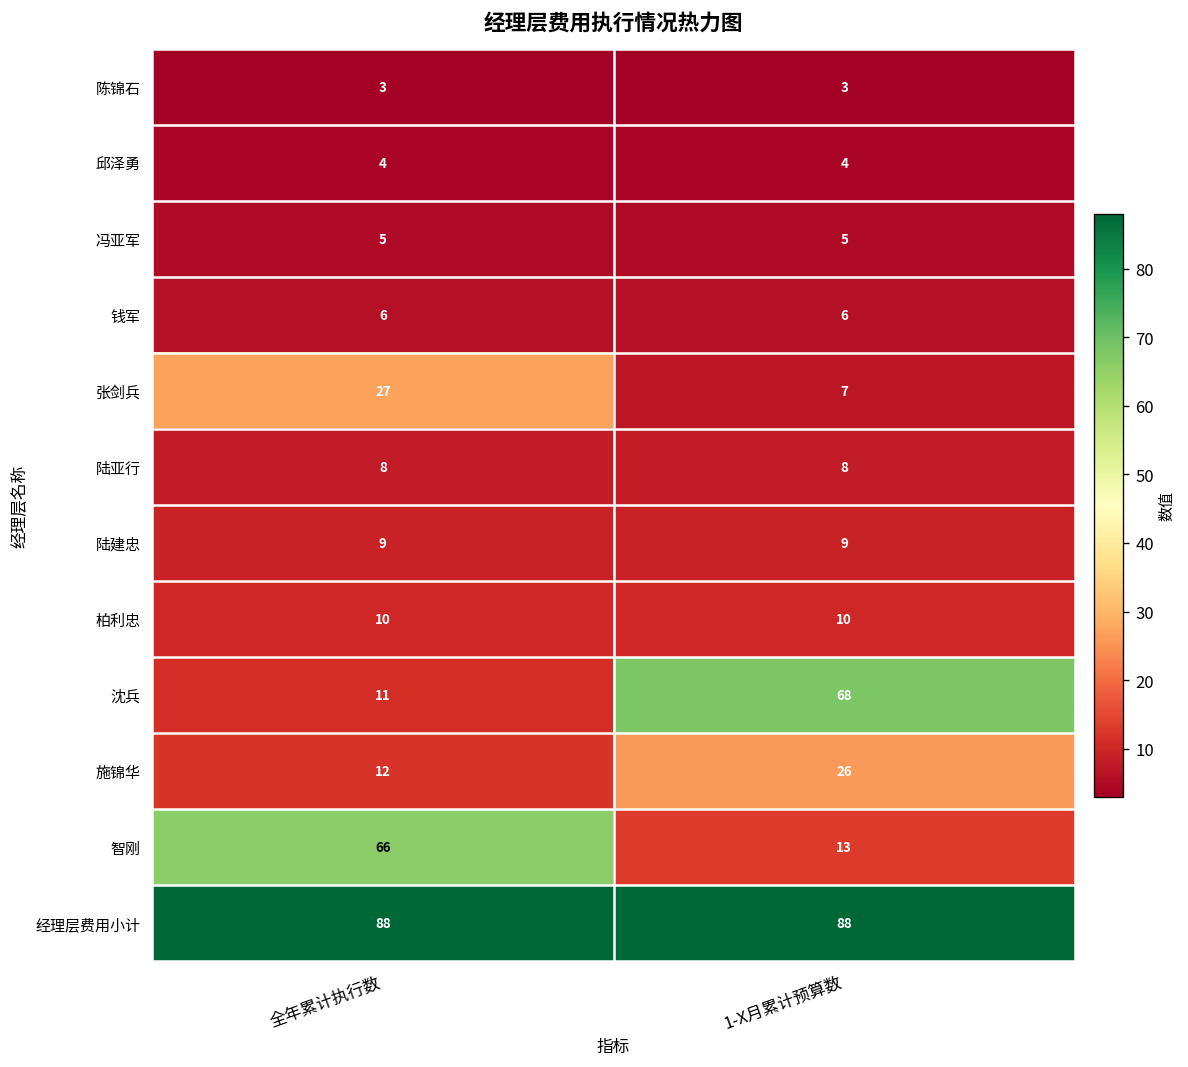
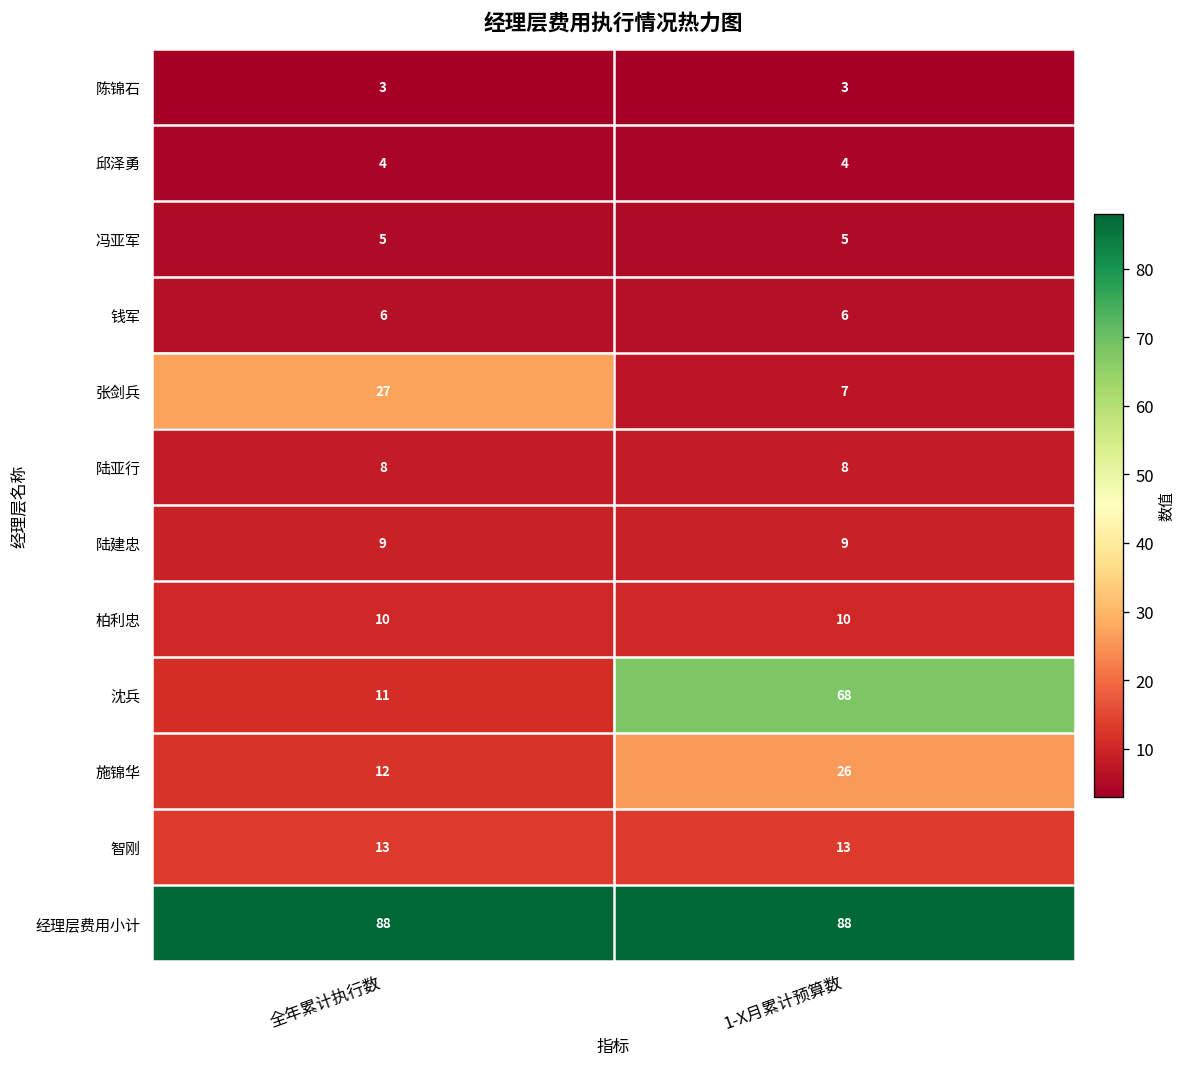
智刚, 全年累计执行数: 66 -> 13
